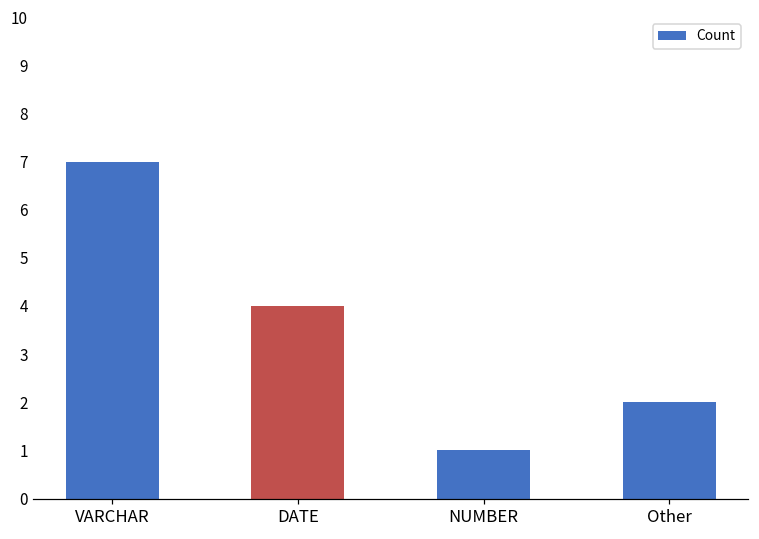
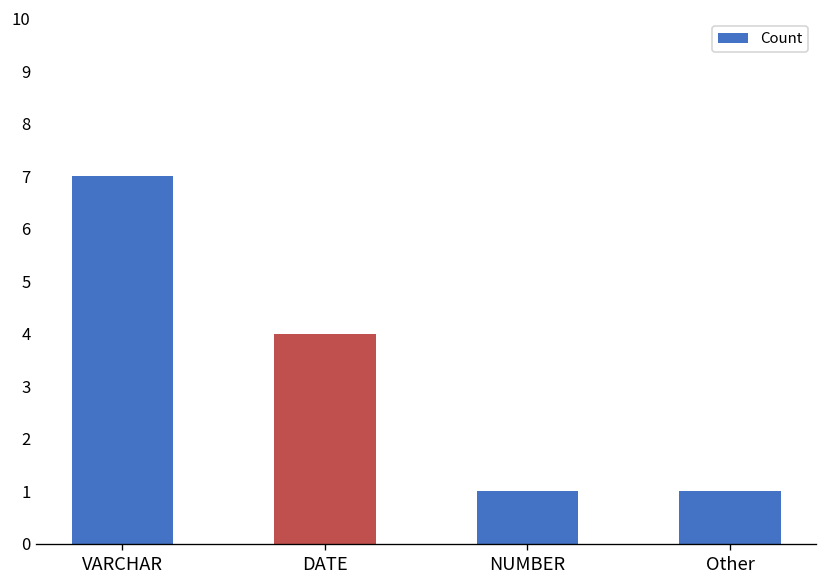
Other: 2 -> 1
